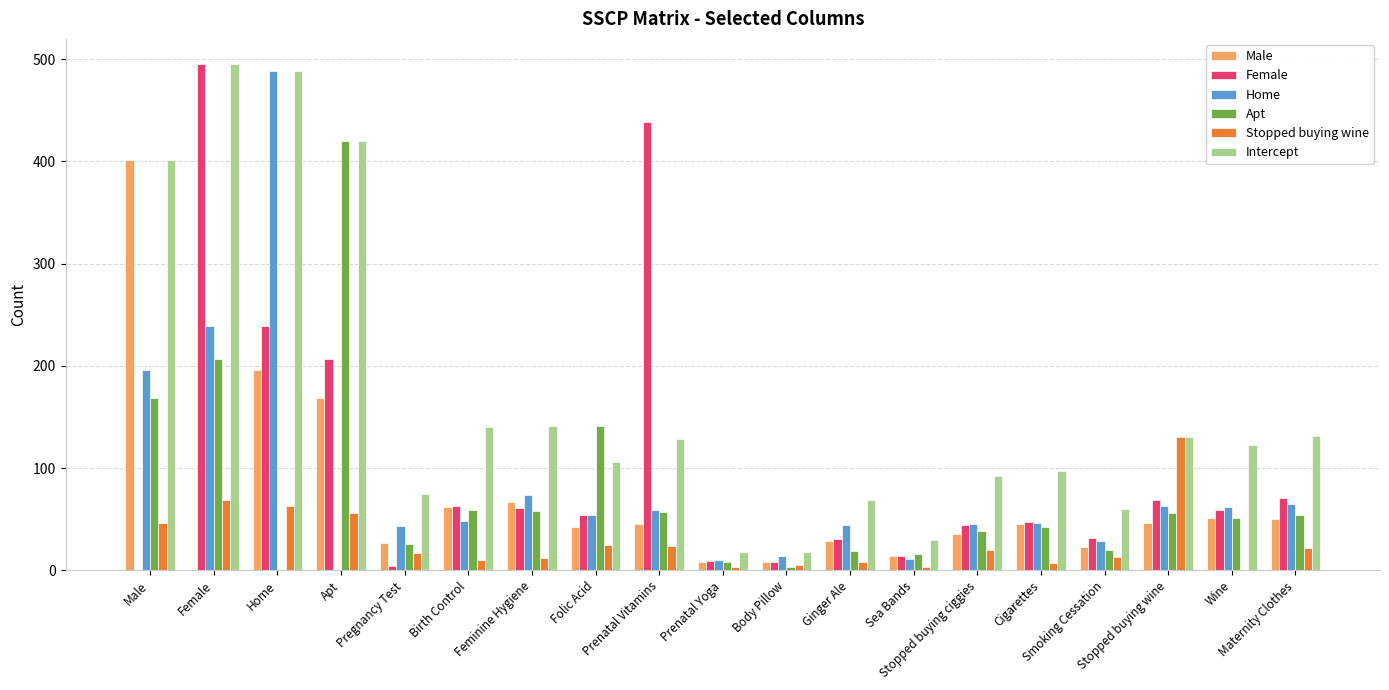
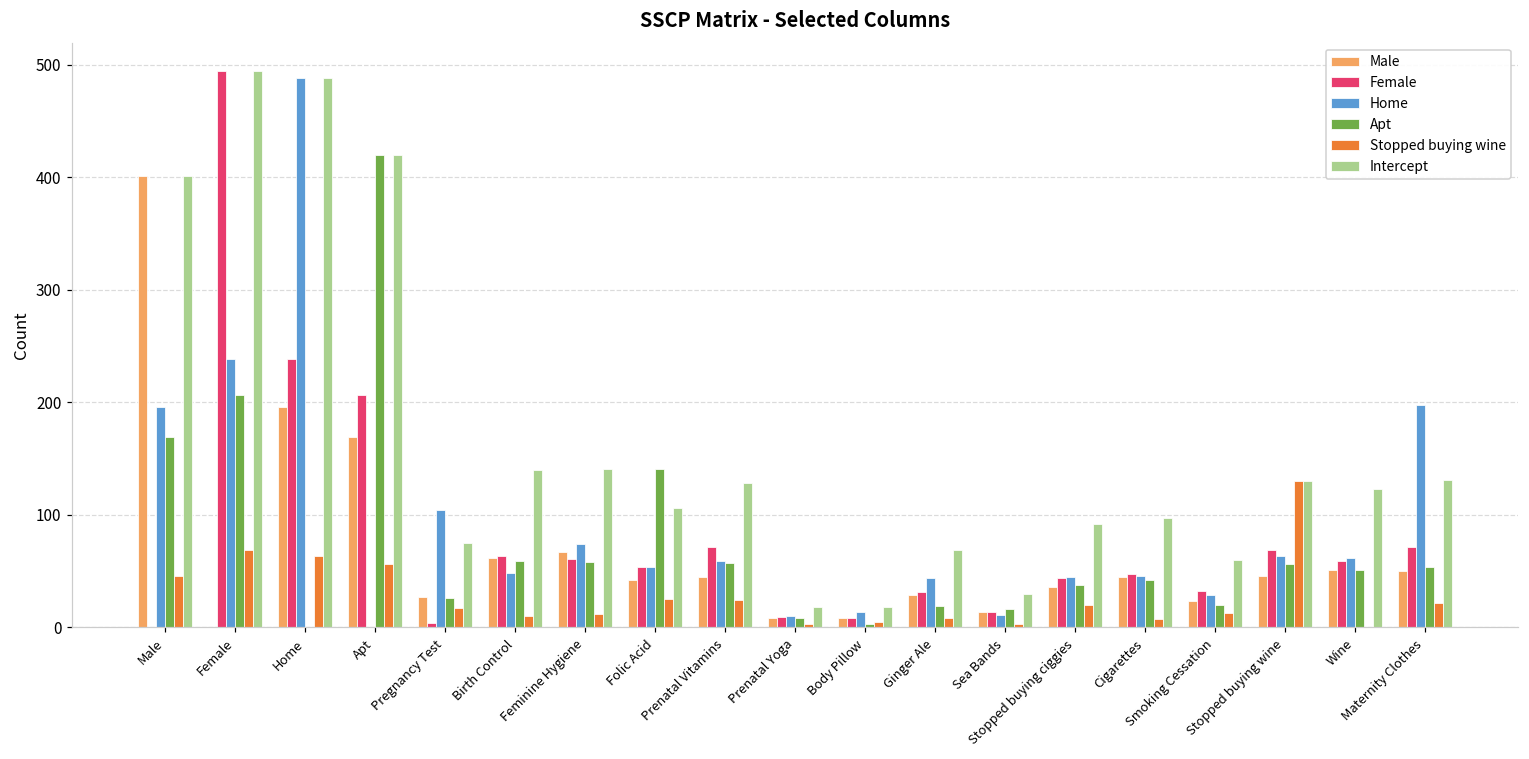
Home, Pregnancy Test: 43 -> 104
Female, Prenatal Vitamins: 438 -> 71
Home, Maternity Clothes: 65 -> 198
